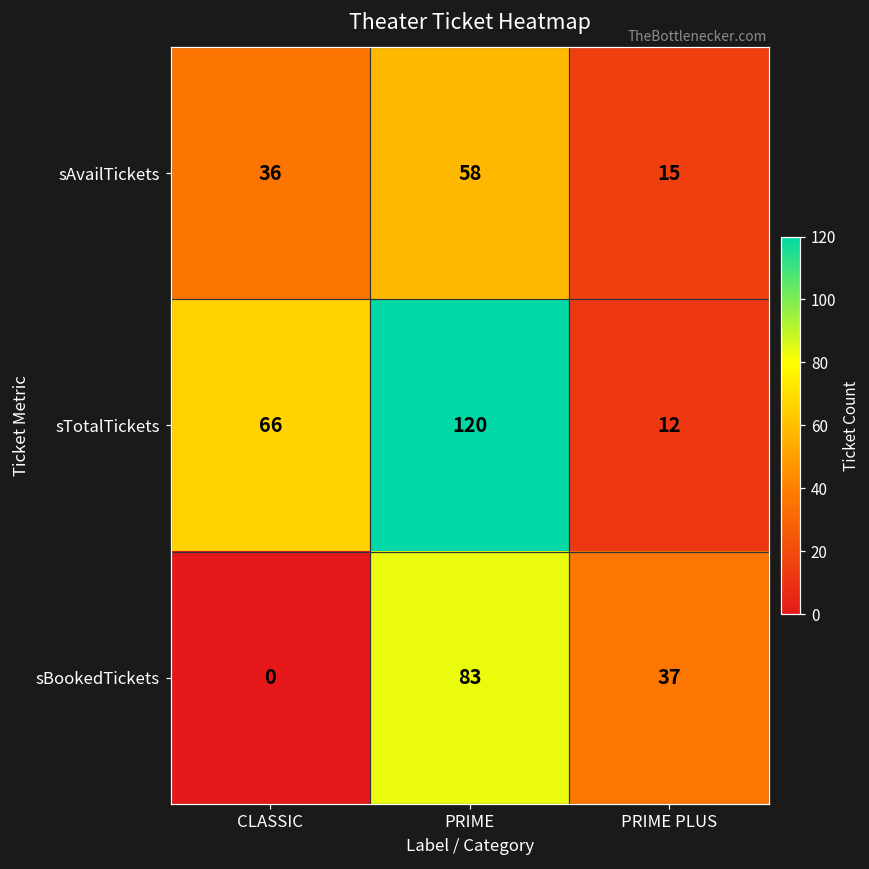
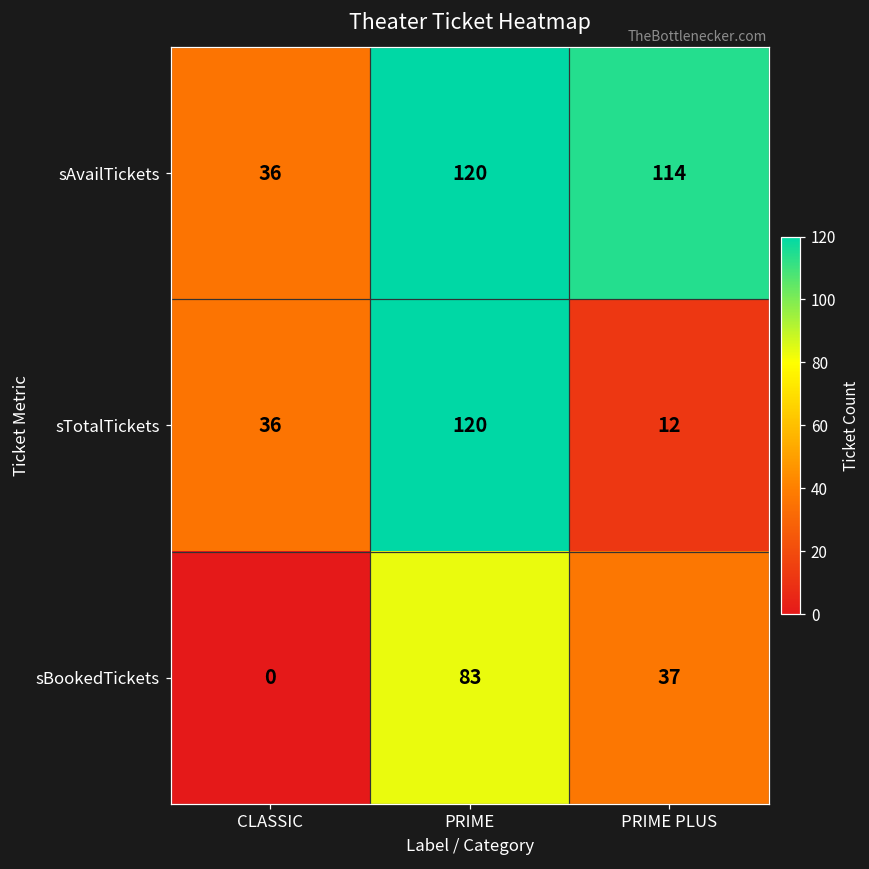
sAvailTickets, PRIME: 58 -> 120
sAvailTickets, PRIME PLUS: 15 -> 114
sTotalTickets, CLASSIC: 66 -> 36
